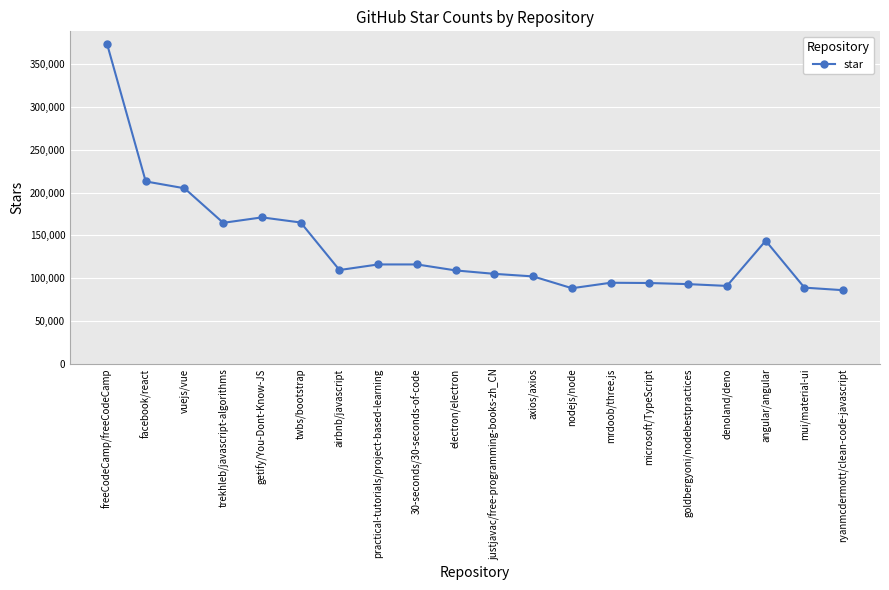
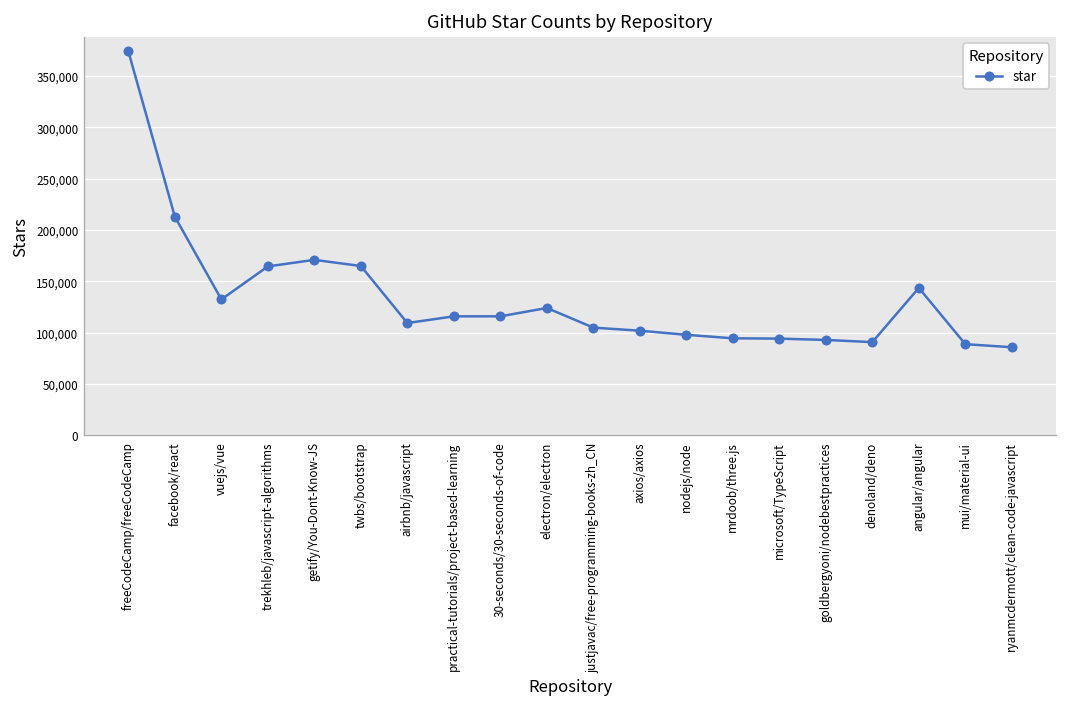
vuejs/vue: 210,000 -> 130,000
electron/electron: 110,000 -> 120,000
nodejs/node: 90,000 -> 100,000
